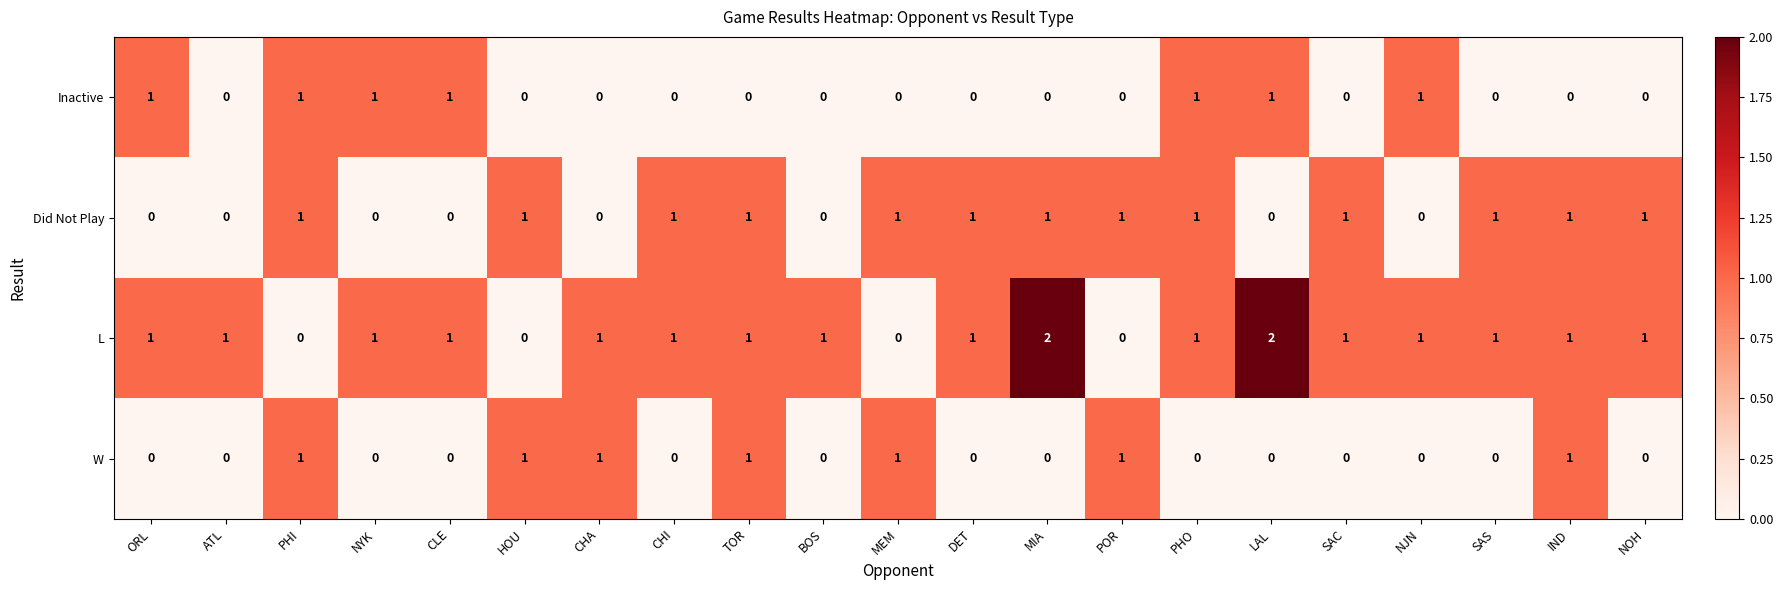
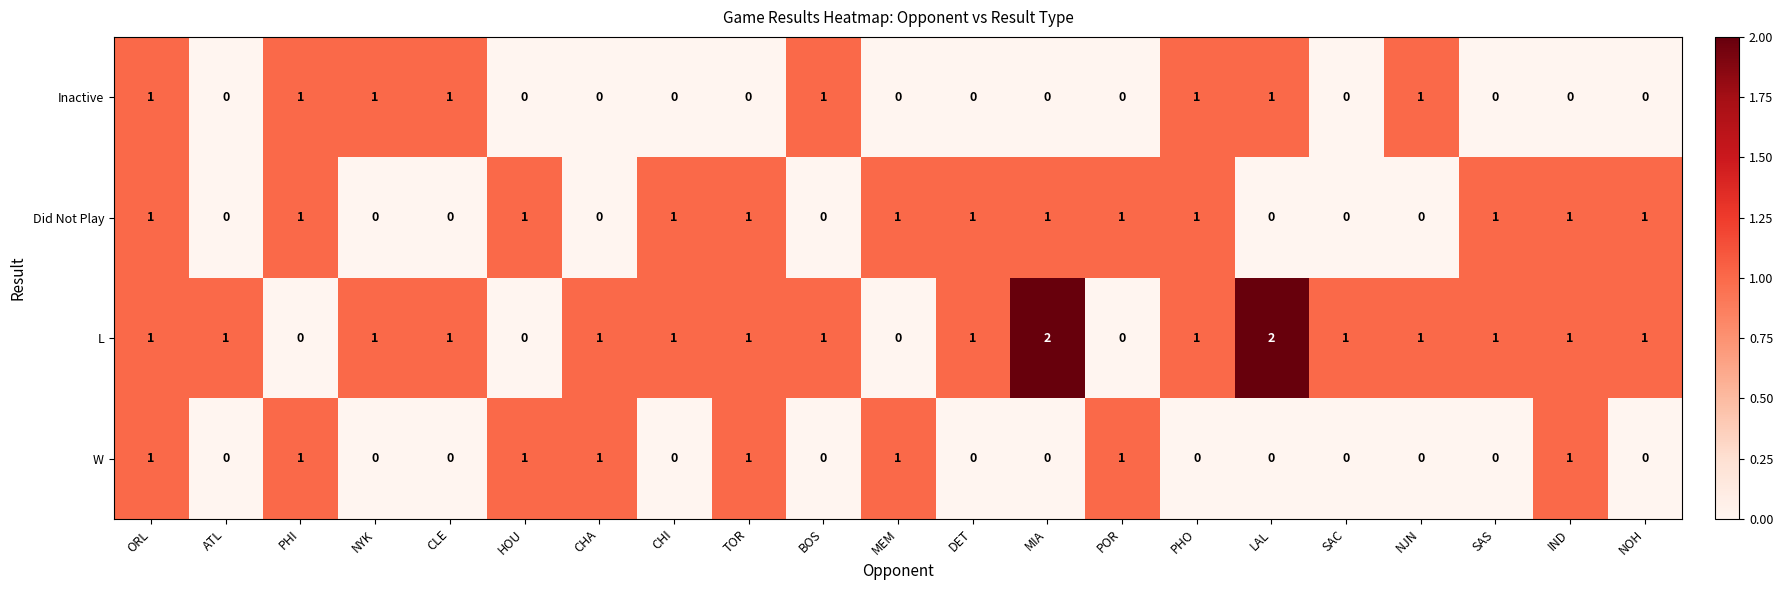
Inactive, BOS: 0 -> 1
Did Not Play, ORL: 0 -> 1
Did Not Play, SAC: 1 -> 0
W, ORL: 0 -> 1
